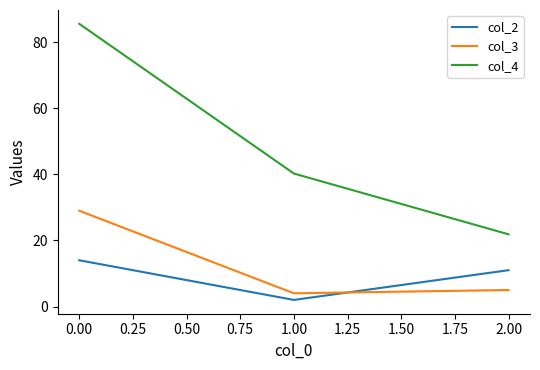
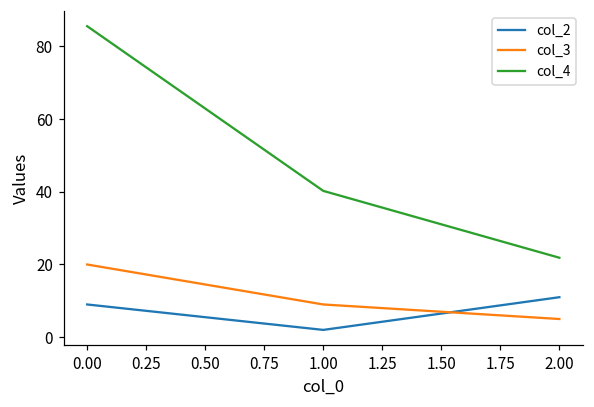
col_2, 0.00: 14 -> 9
col_3, 0.00: 29 -> 20
col_3, 1.00: 4 -> 9
